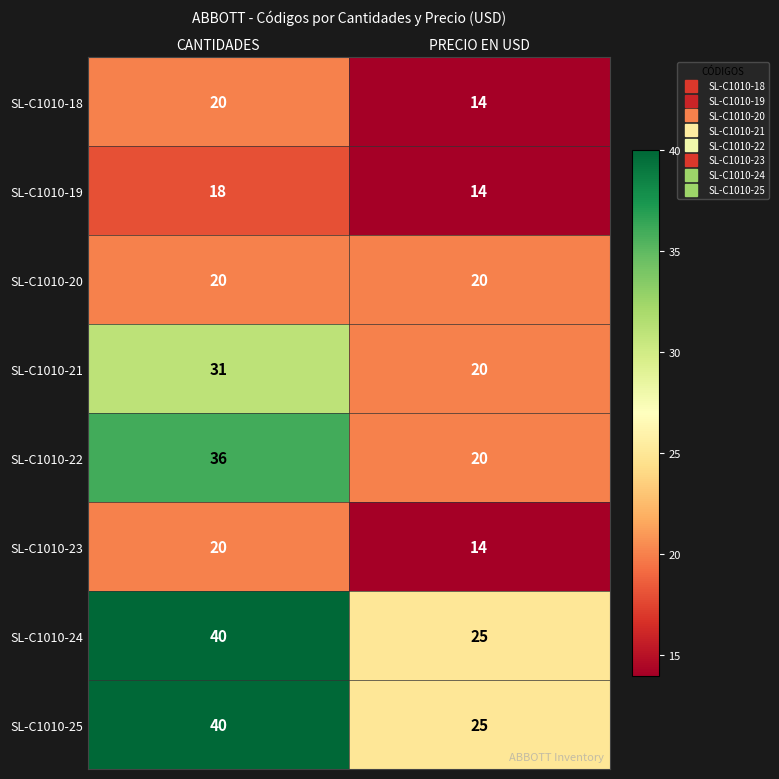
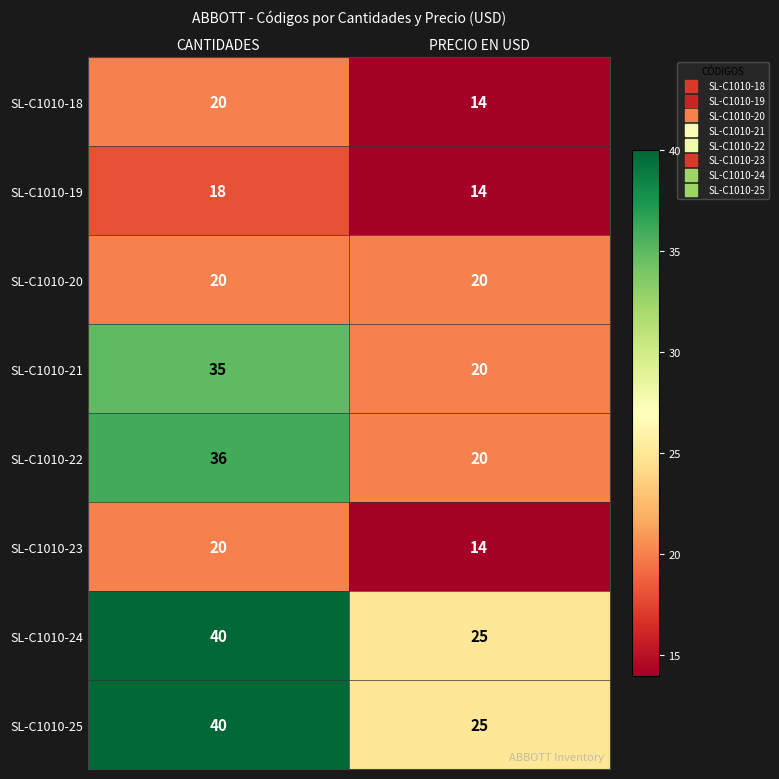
SL-C1010-21, CANTIDADES: 31 -> 35
